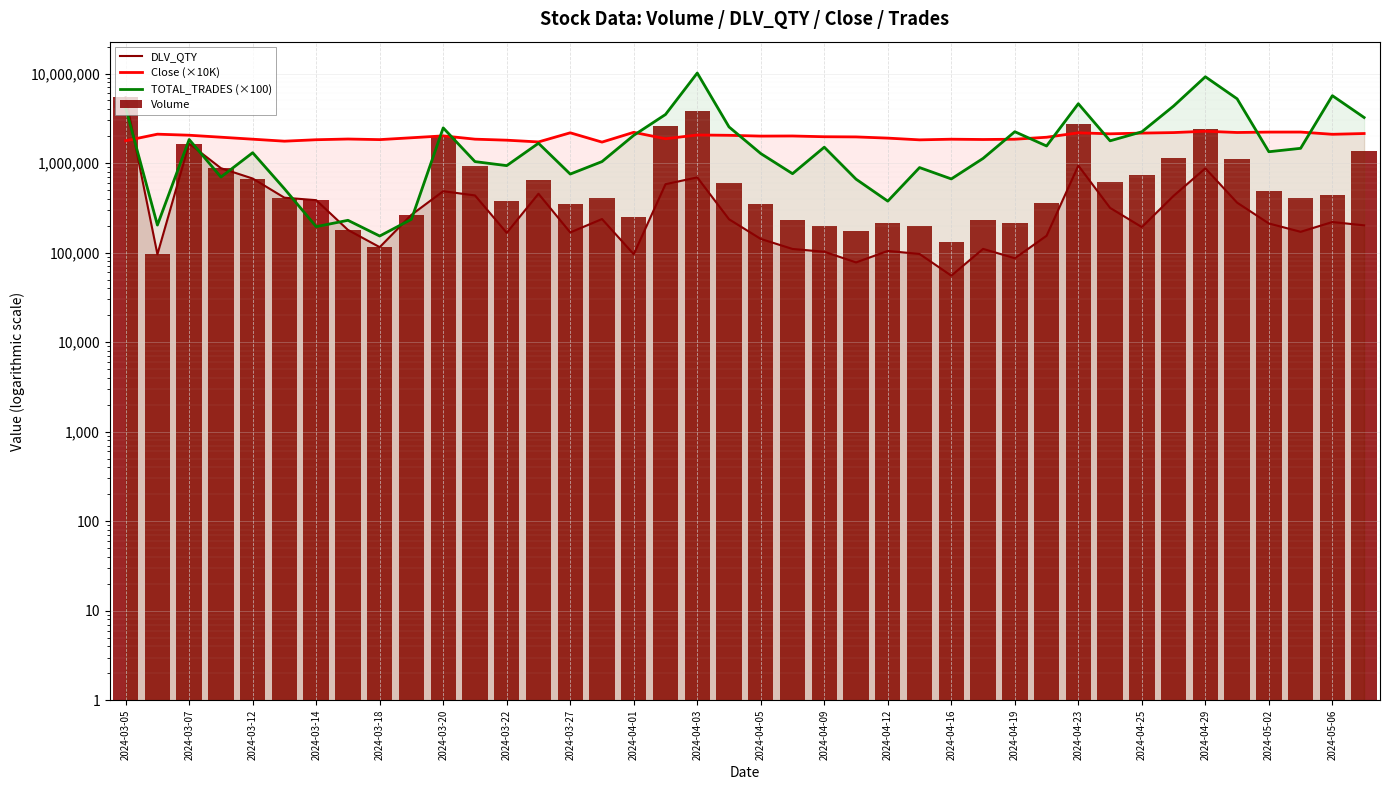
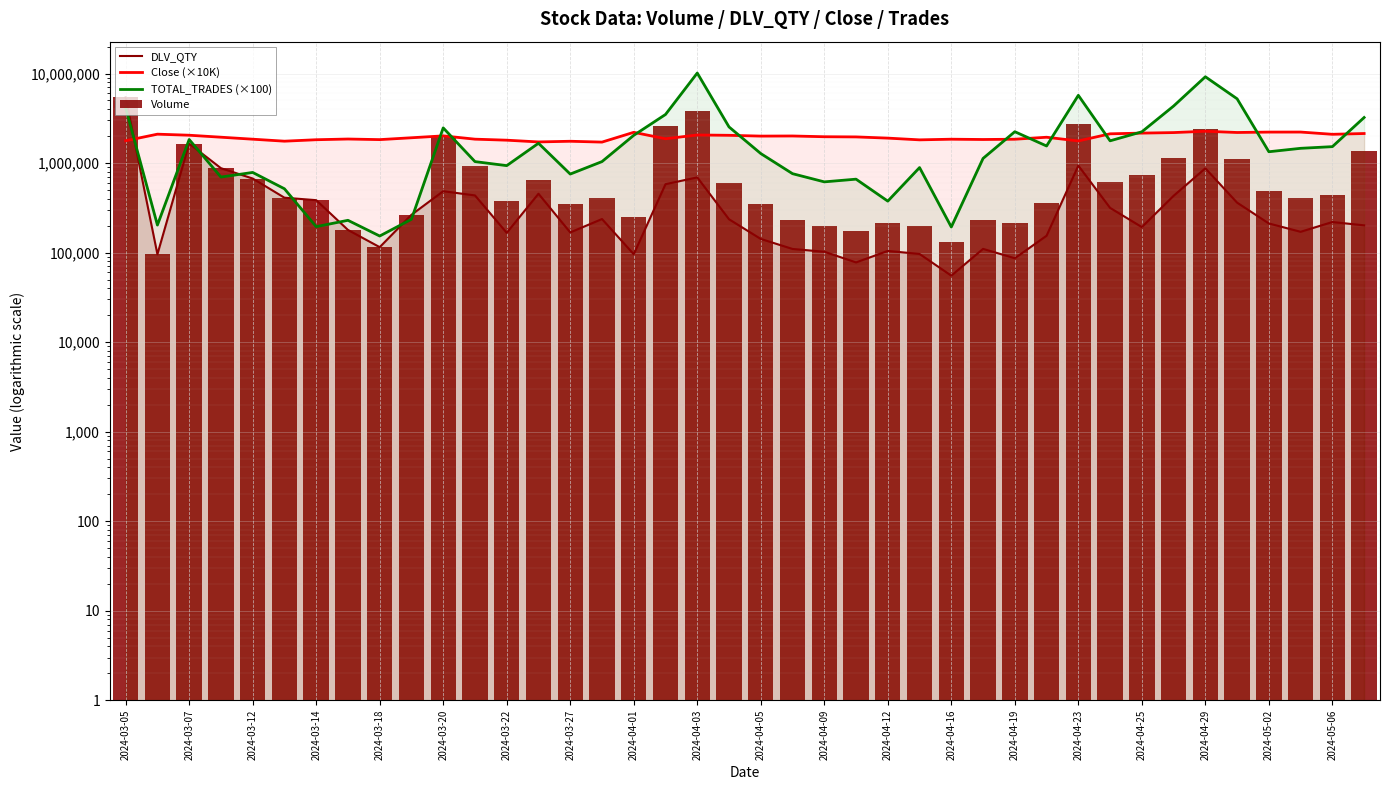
TOTAL_TRADES (×100), 2024-03-12: 1,300,000 -> 800,000
Close (×10K), 2024-03-27: 2,200,000 -> 1,800,000
TOTAL_TRADES (×100), 2024-04-09: 1,500,000 -> 600,000
TOTAL_TRADES (×100), 2024-04-16: 700,000 -> 190,000
Close (×10K), 2024-04-23: 2,200,000 -> 1,800,000
TOTAL_TRADES (×100), 2024-04-23: 5,000,000 -> 6,000,000
TOTAL_TRADES (×100), 2024-05-06: 6,000,000 -> 1,500,000
